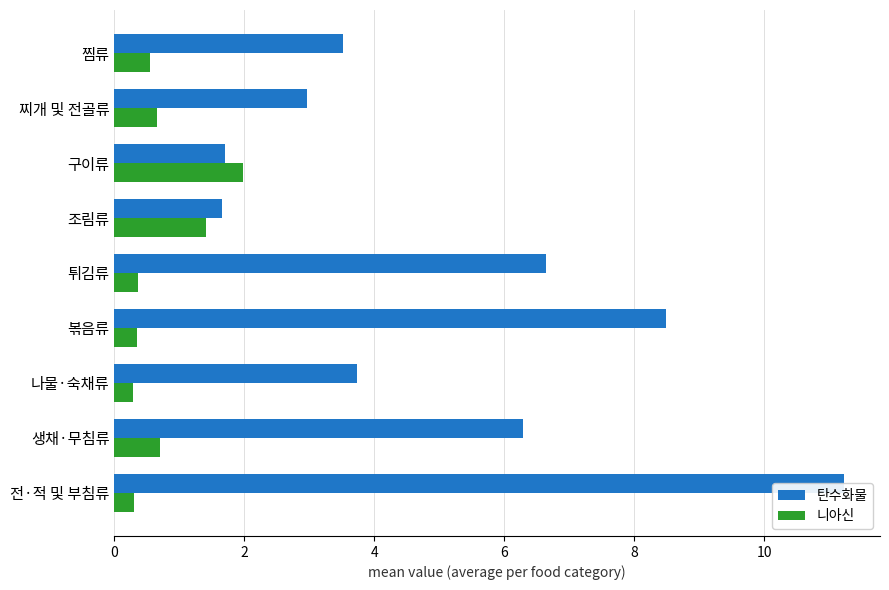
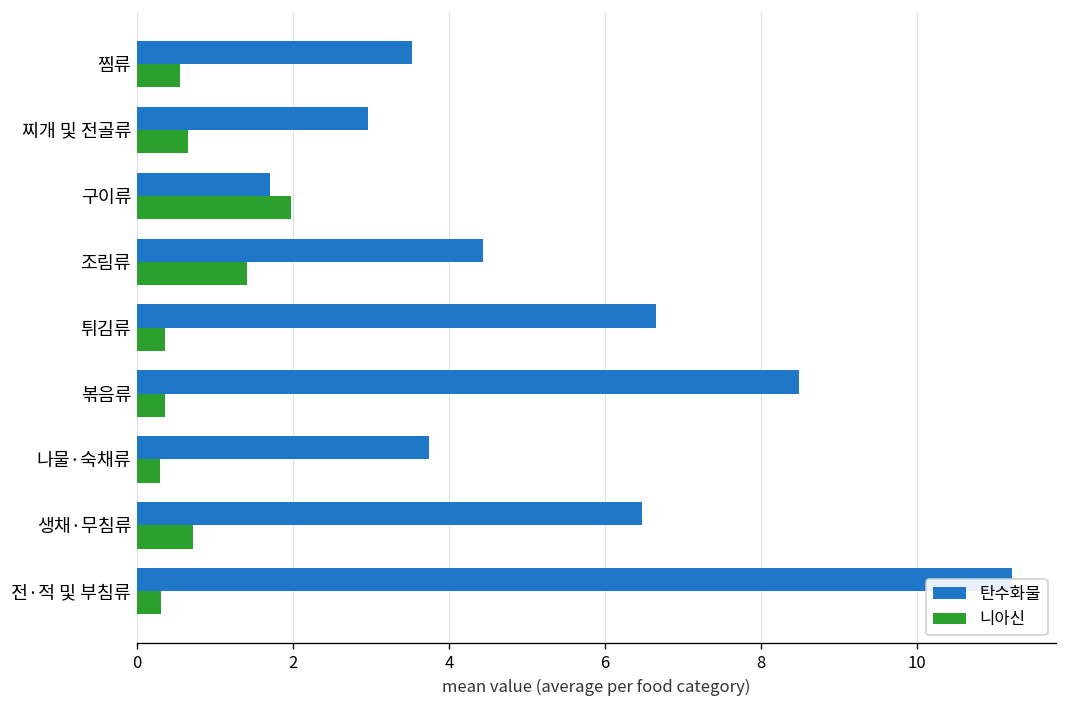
탄수화물, 조림류: 1.7 -> 4.4
탄수화물, 생채·무침류: 6.3 -> 6.5
